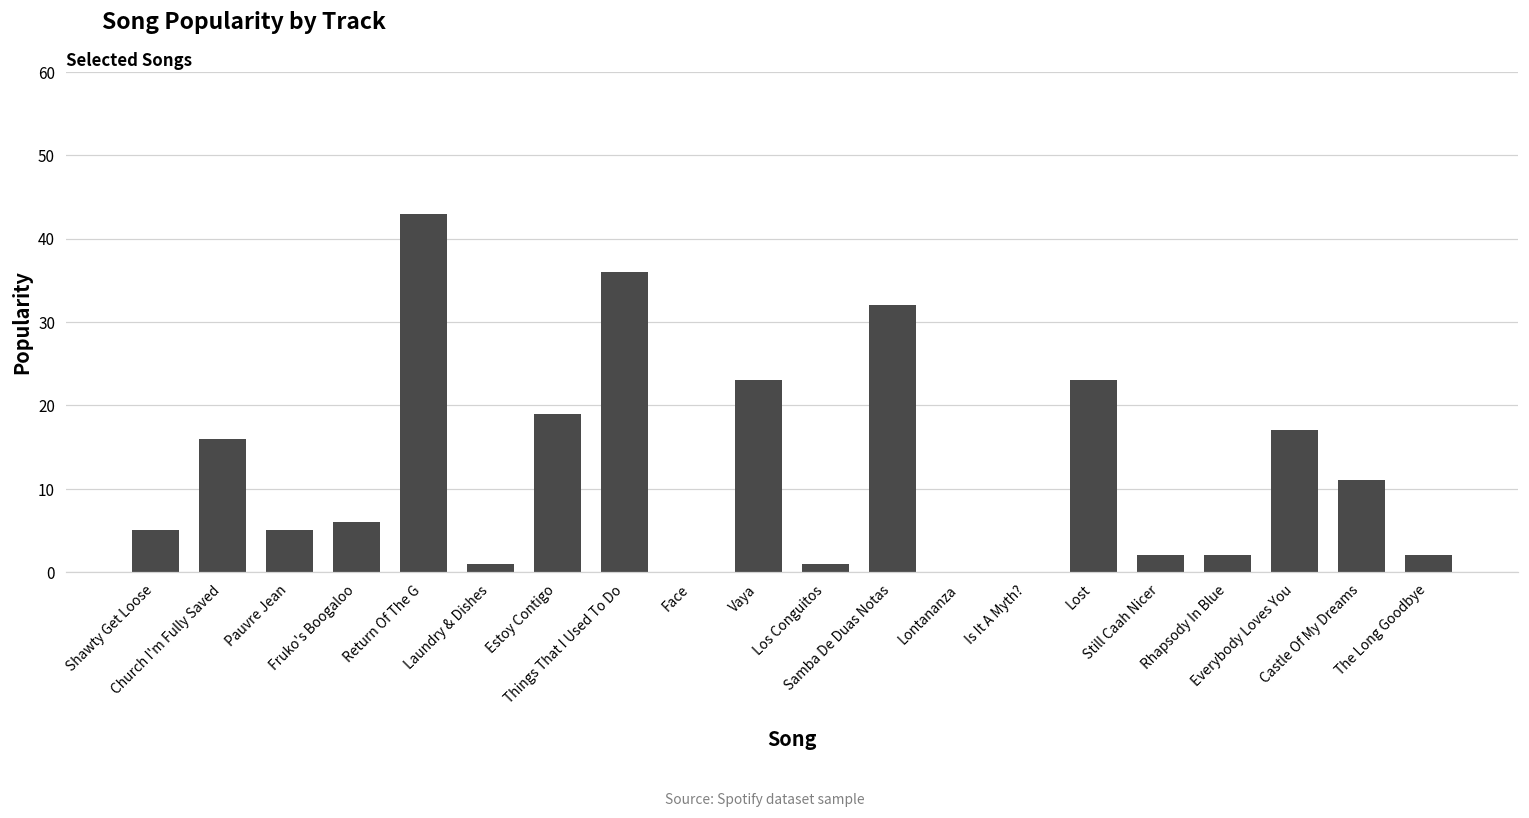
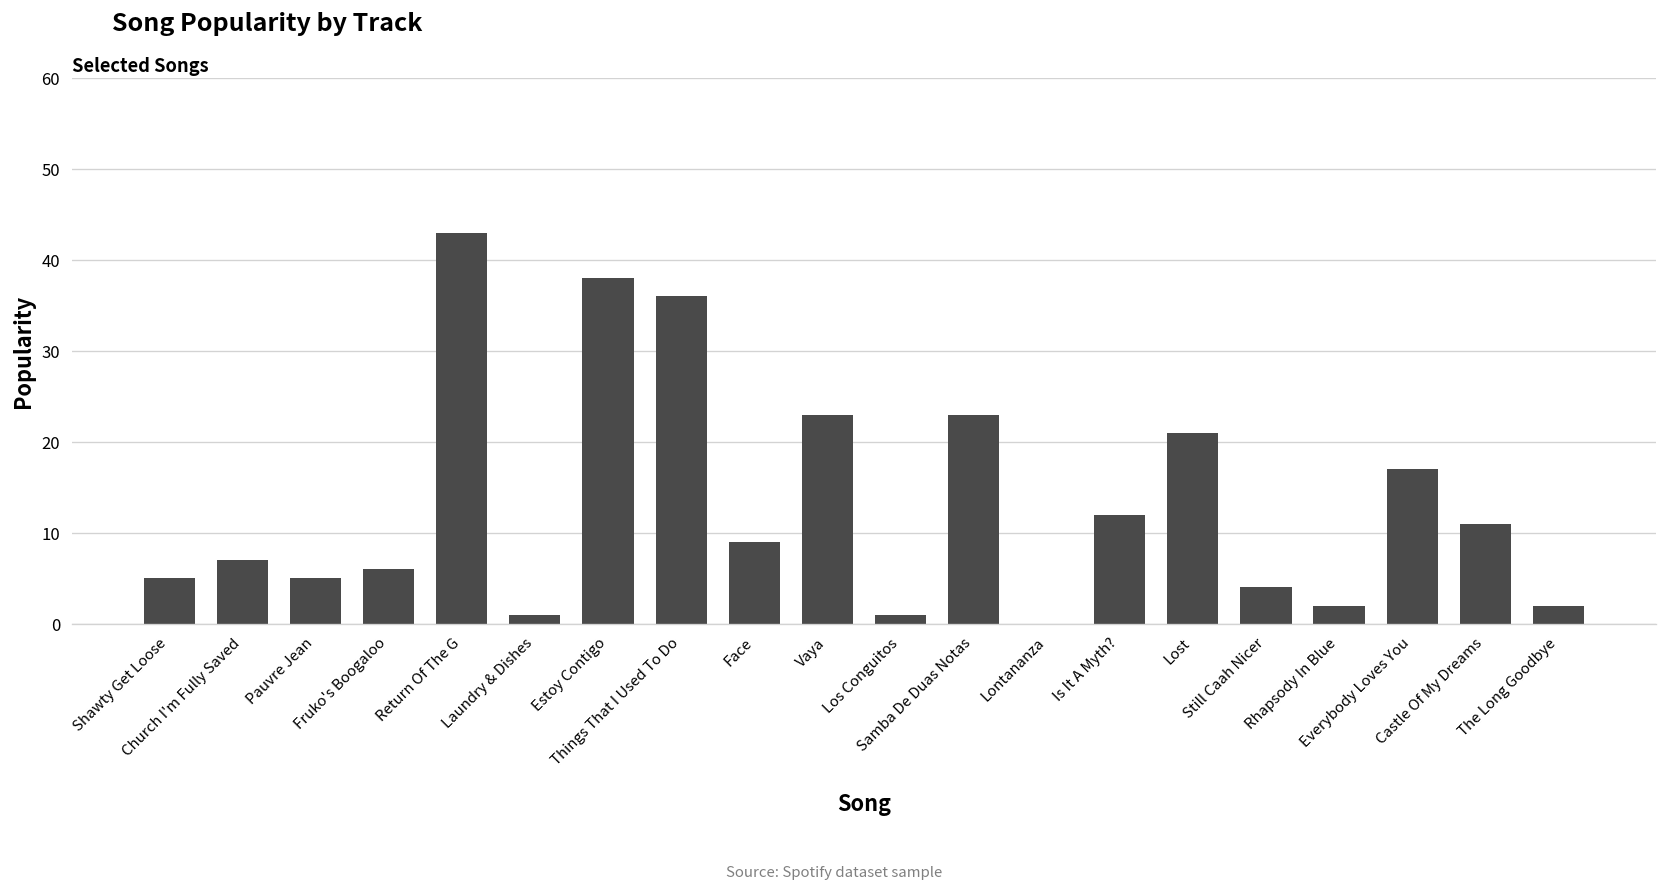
Church I'm Fully Saved: 16 -> 7
Estoy Contigo: 19 -> 38
Face: 0 -> 9
Samba De Duas Notas: 32 -> 23
Is It A Myth?: 0 -> 12
Lost: 23 -> 21
Still Caah Nicer: 2 -> 4
